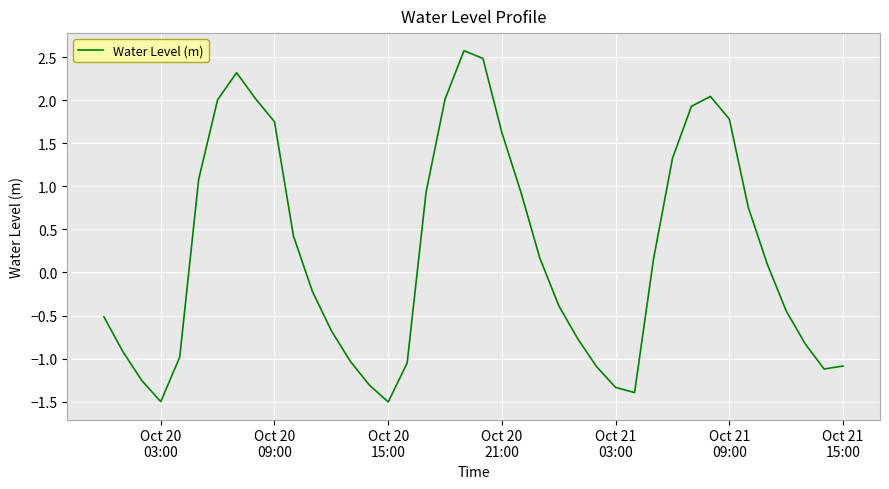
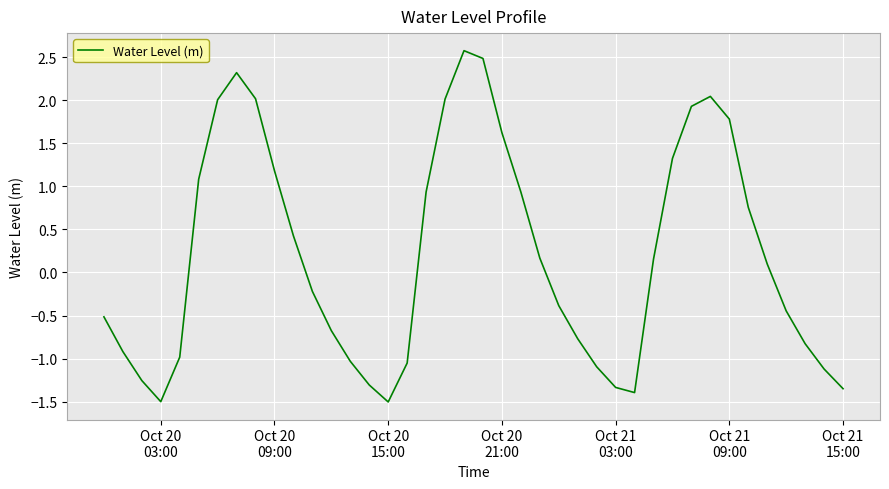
Oct 20 09:00: 1.7 -> 1.2
Oct 21 15:00: -1.1 -> -1.3
